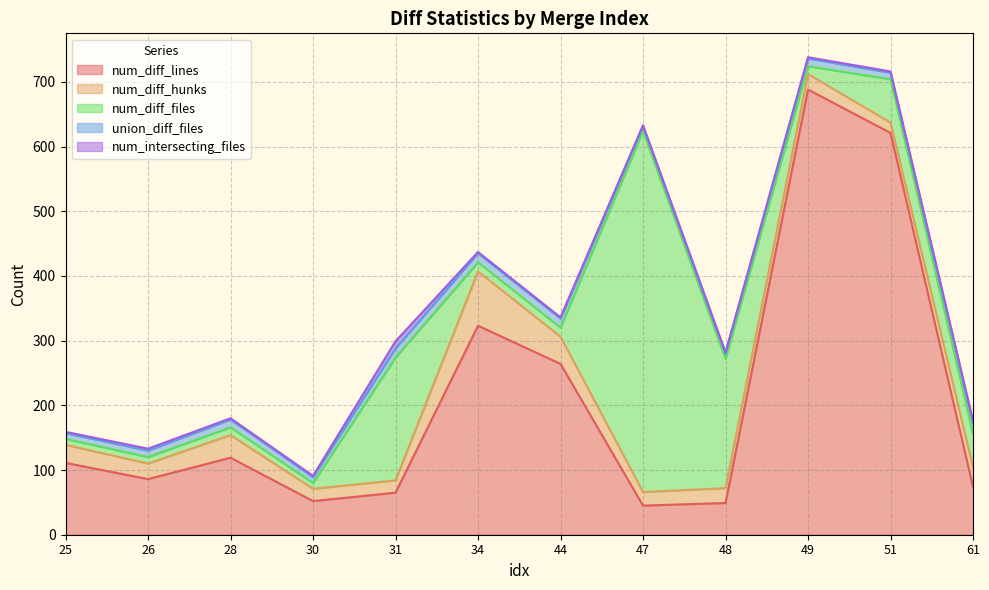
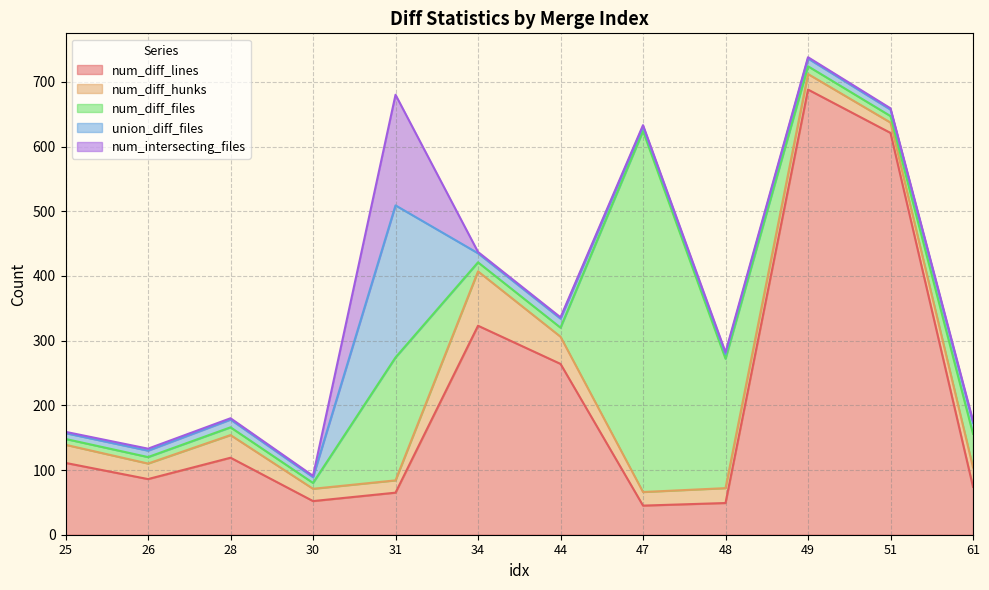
union_diff_files, 31: 10 -> 240
num_intersecting_files, 31: 10 -> 170
num_diff_files, 51: 70 -> 10
